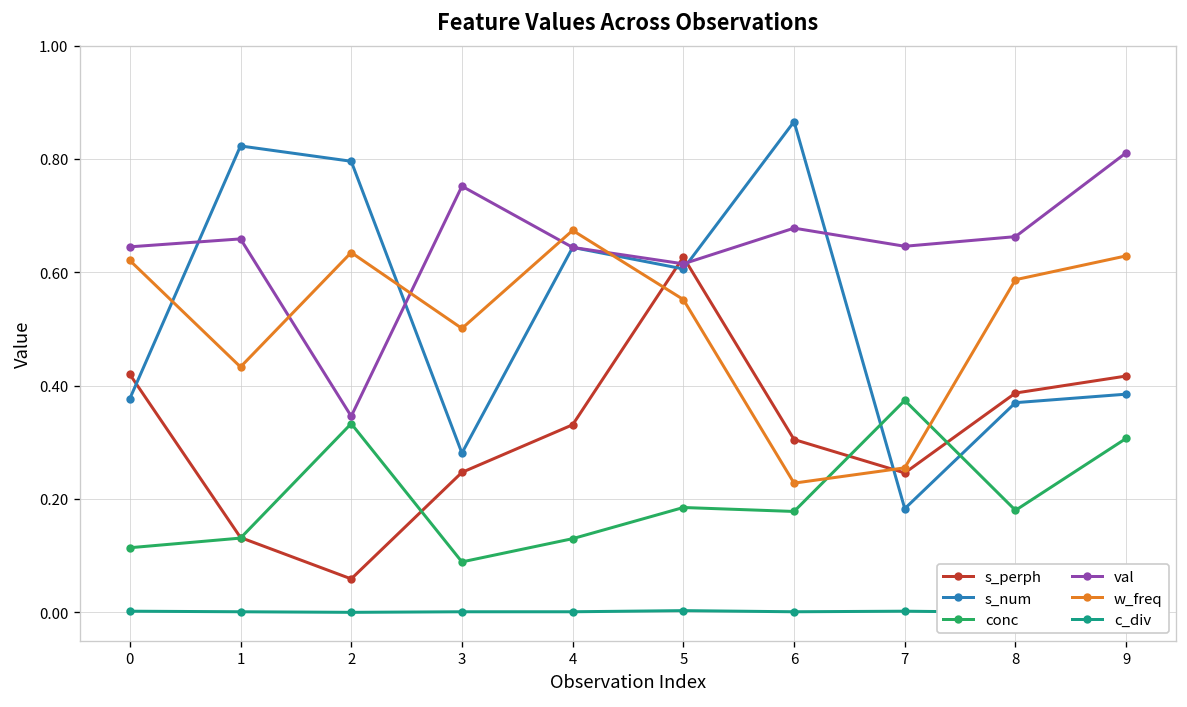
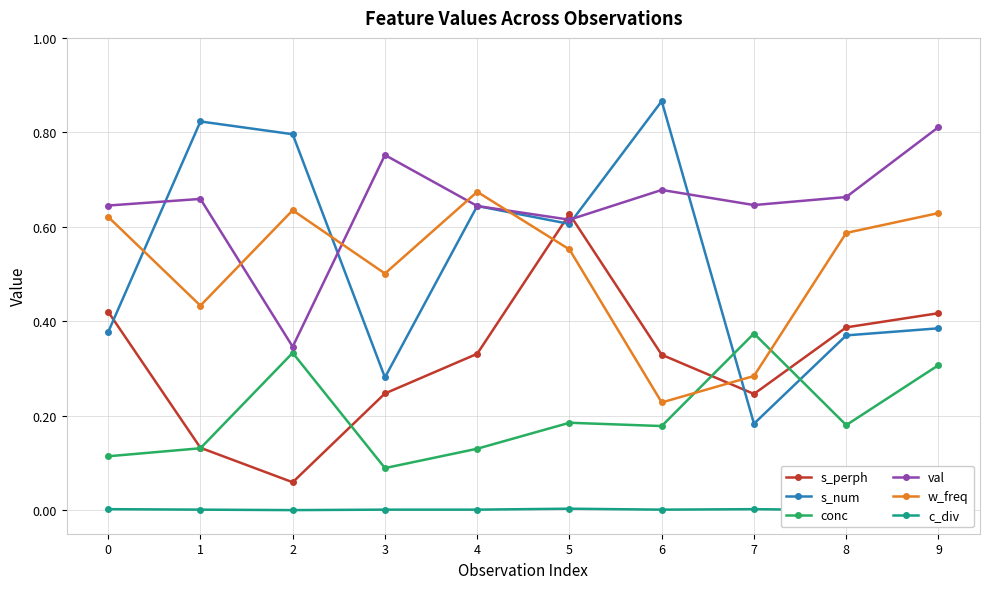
s_perph, 6: 0.31 -> 0.33
w_freq, 7: 0.26 -> 0.28
